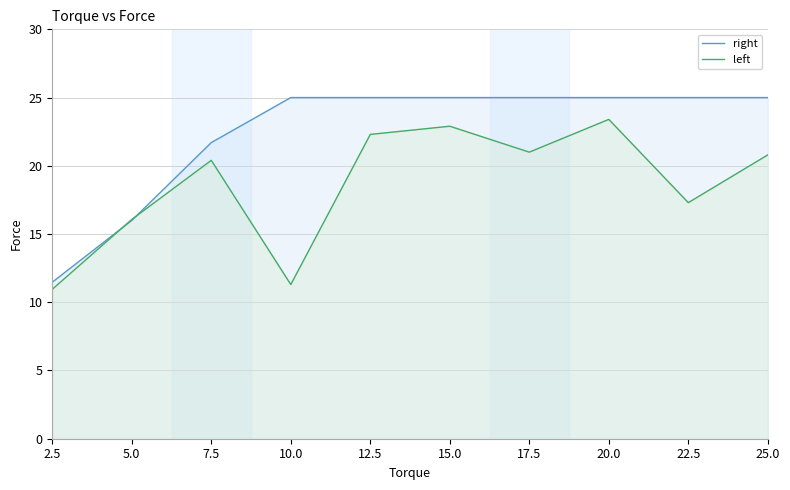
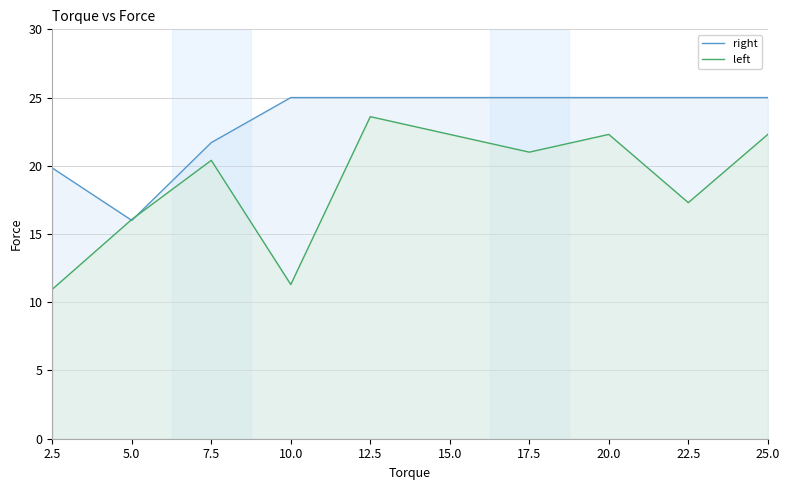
right, 2.5: 11.5 -> 19.8
left, 12.5: 22.3 -> 23.6
left, 15.0: 22.9 -> 22.3
left, 20.0: 23.4 -> 22.3
left, 25.0: 20.8 -> 22.3
